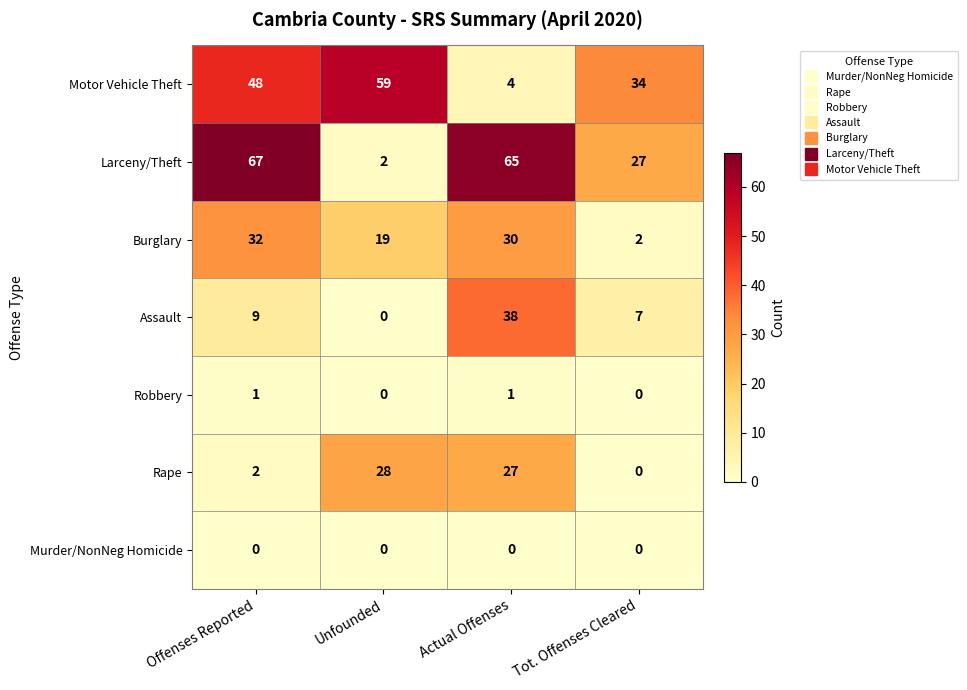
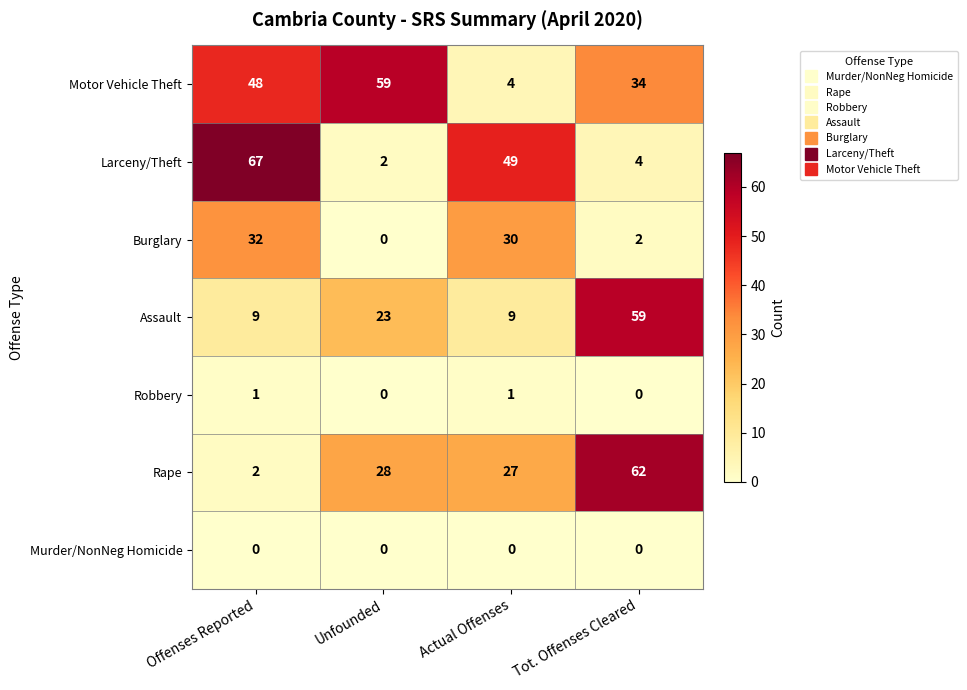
Larceny/Theft, Actual Offenses: 65 -> 49
Larceny/Theft, Tot. Offenses Cleared: 27 -> 4
Burglary, Unfounded: 19 -> 0
Assault, Unfounded: 0 -> 23
Assault, Actual Offenses: 38 -> 9
Assault, Tot. Offenses Cleared: 7 -> 59
Rape, Tot. Offenses Cleared: 0 -> 62
